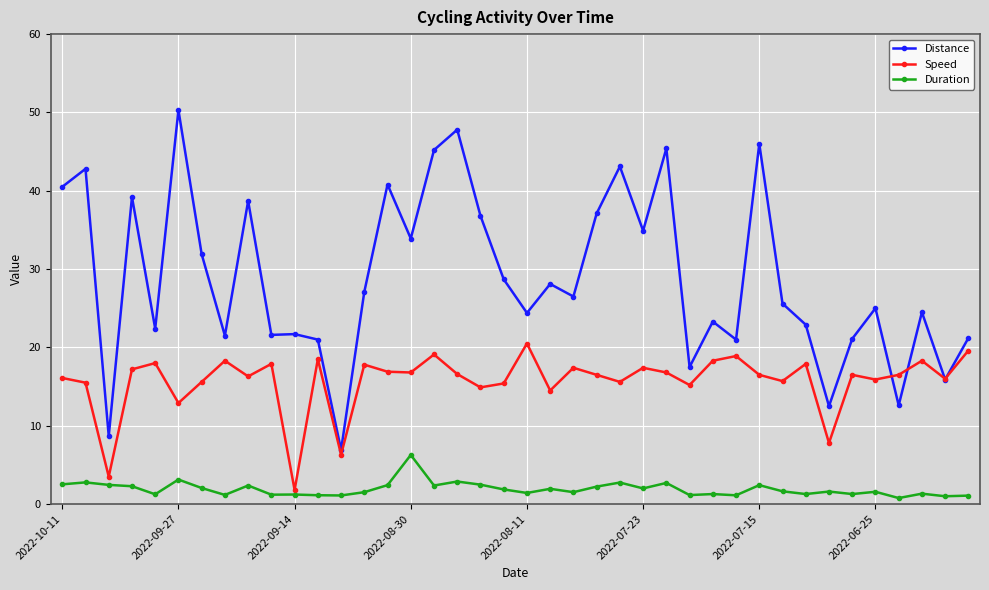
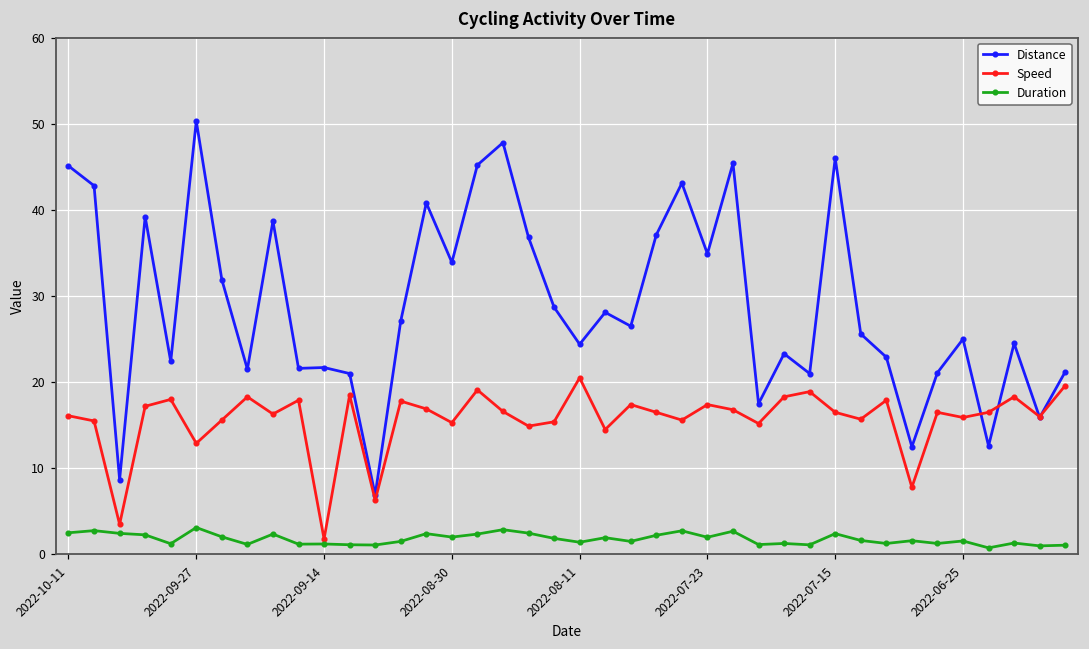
Distance, 2022-10-11: 41 -> 45
Speed, 2022-08-30: 17 -> 15
Duration, 2022-08-30: 6 -> 2
